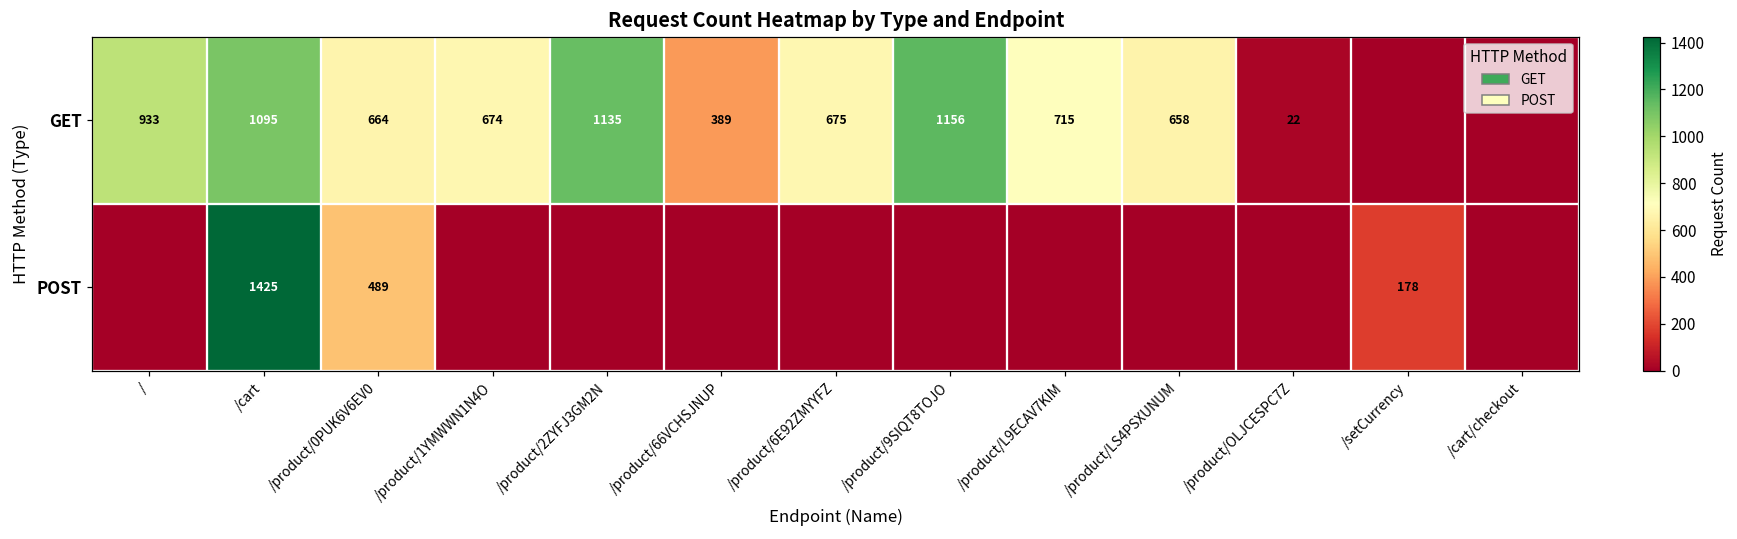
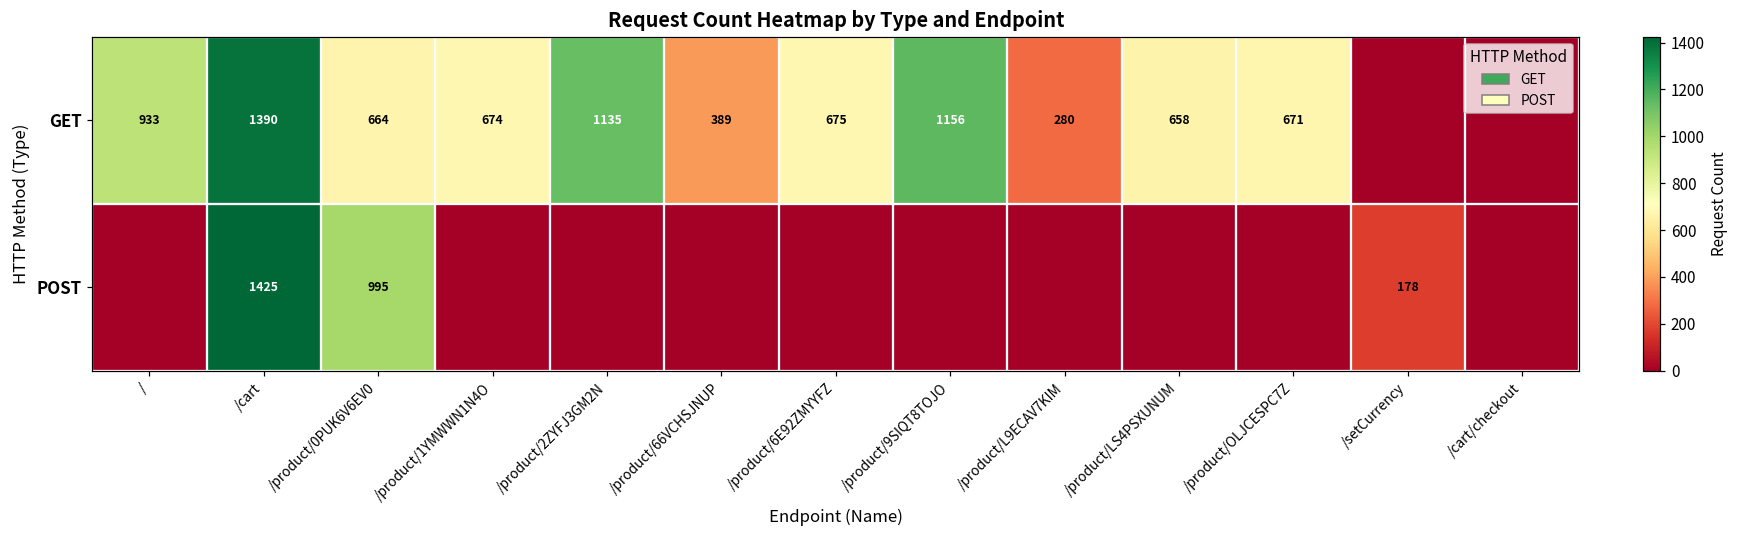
GET, /cart: 1095 -> 1390
GET, /product/L9ECAV7KIM: 715 -> 280
GET, /product/OLJCESPC7Z: 22 -> 671
POST, /product/0PUK6V6EV0: 489 -> 995
